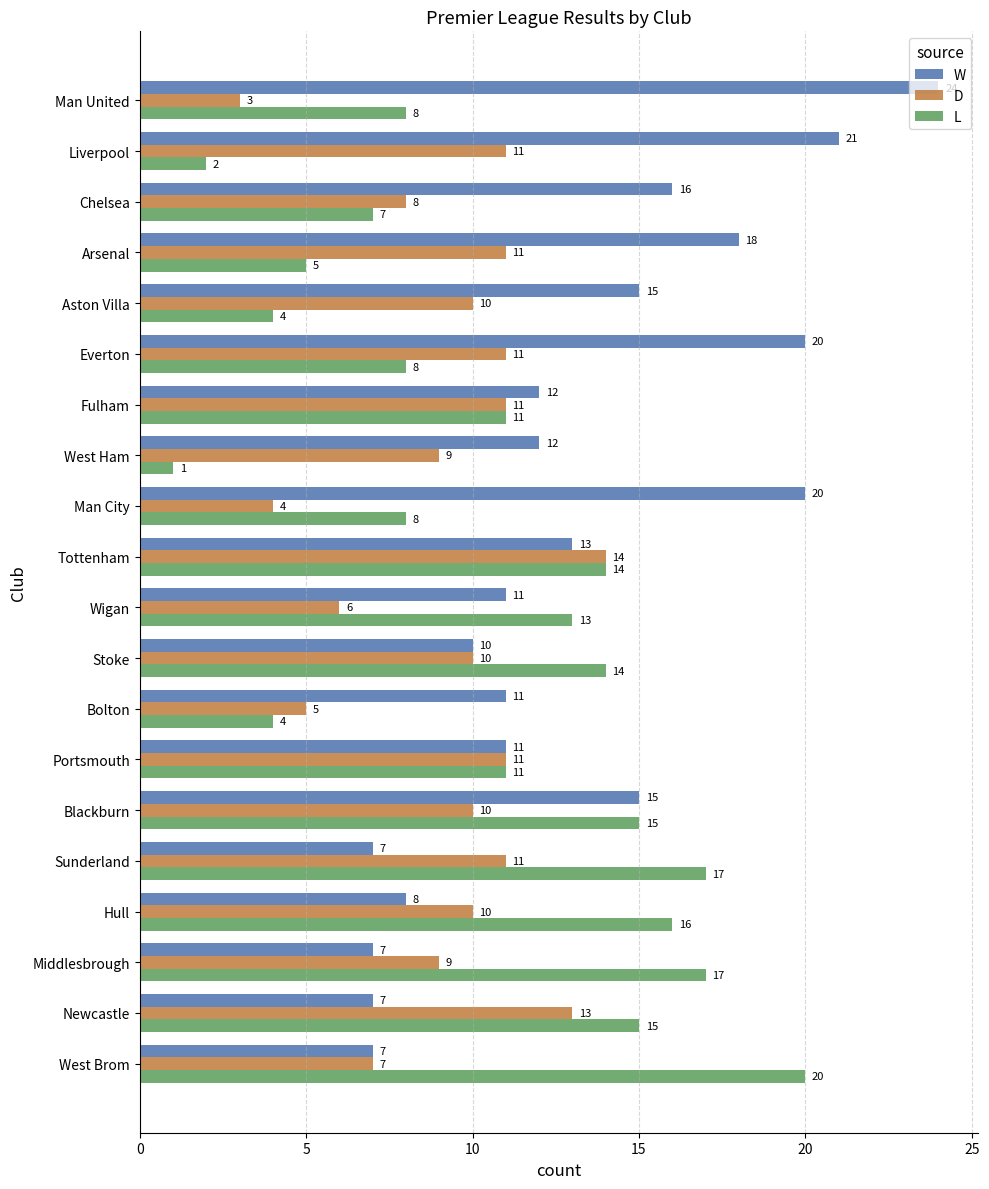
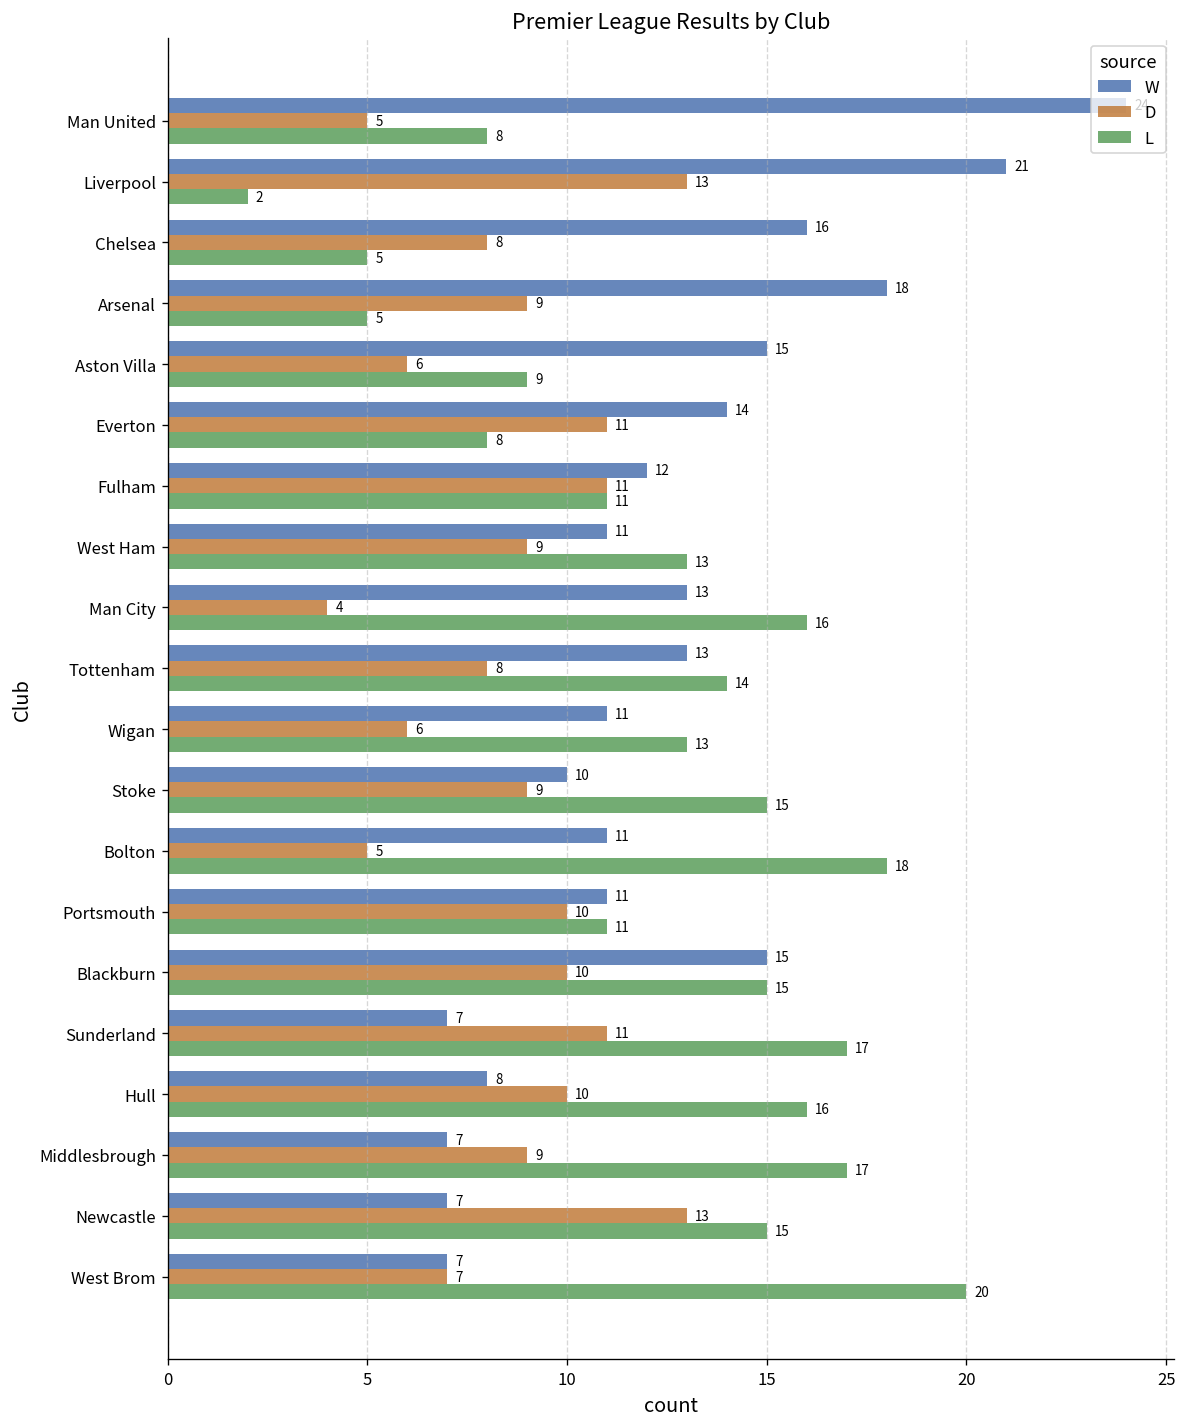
D, Man United: 3 -> 5
D, Liverpool: 11 -> 13
L, Chelsea: 7 -> 5
D, Arsenal: 11 -> 9
D, Aston Villa: 10 -> 6
L, Aston Villa: 4 -> 9
W, Everton: 20 -> 14
W, West Ham: 12 -> 11
L, West Ham: 1 -> 13
W, Man City: 20 -> 13
L, Man City: 8 -> 16
D, Tottenham: 14 -> 8
D, Stoke: 10 -> 9
L, Stoke: 14 -> 15
L, Bolton: 4 -> 18
D, Portsmouth: 11 -> 10
